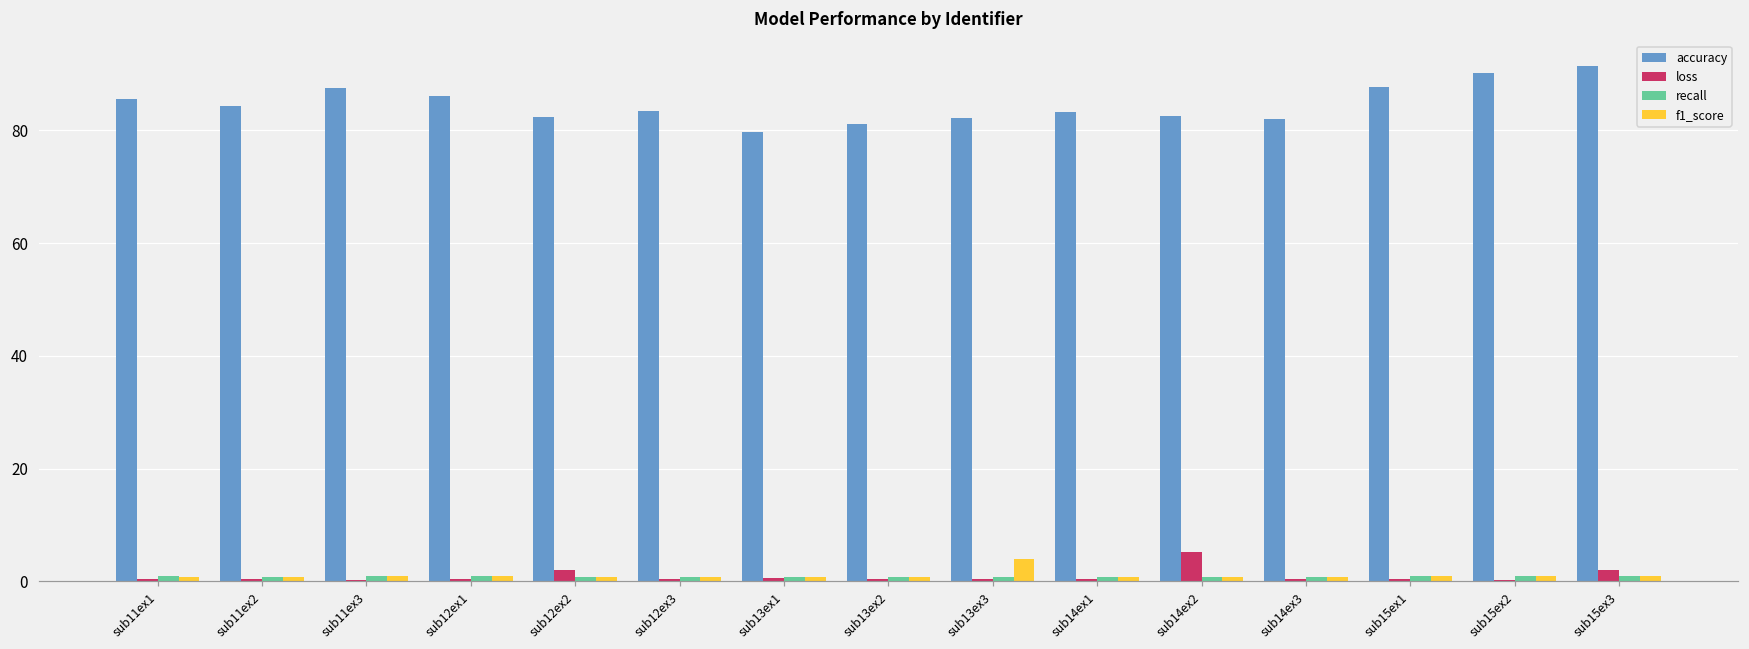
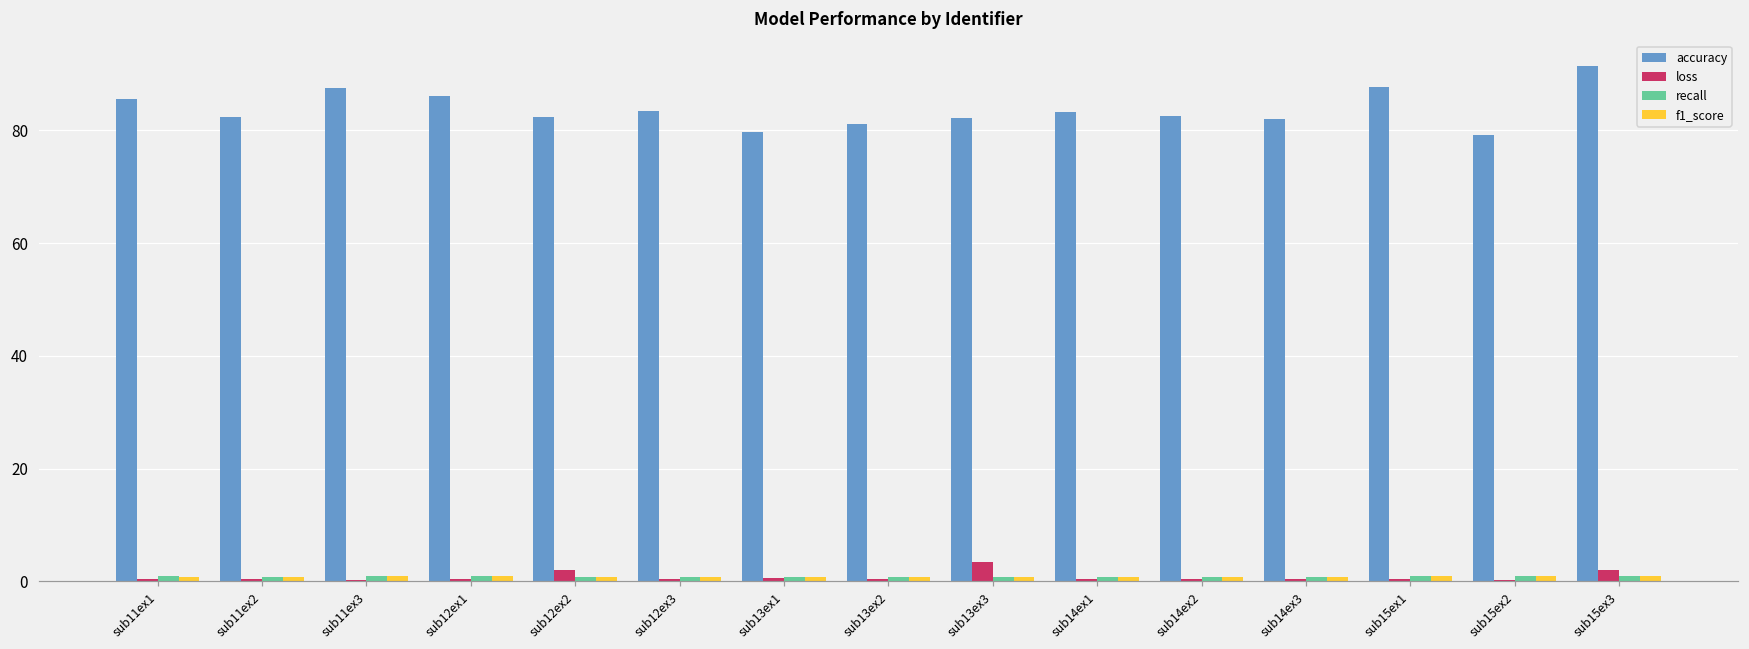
accuracy, sub11ex2: 84 -> 82
loss, sub13ex3: 0 -> 3
f1_score, sub13ex3: 4 -> 1
loss, sub14ex2: 5 -> 0
accuracy, sub15ex2: 90 -> 79
